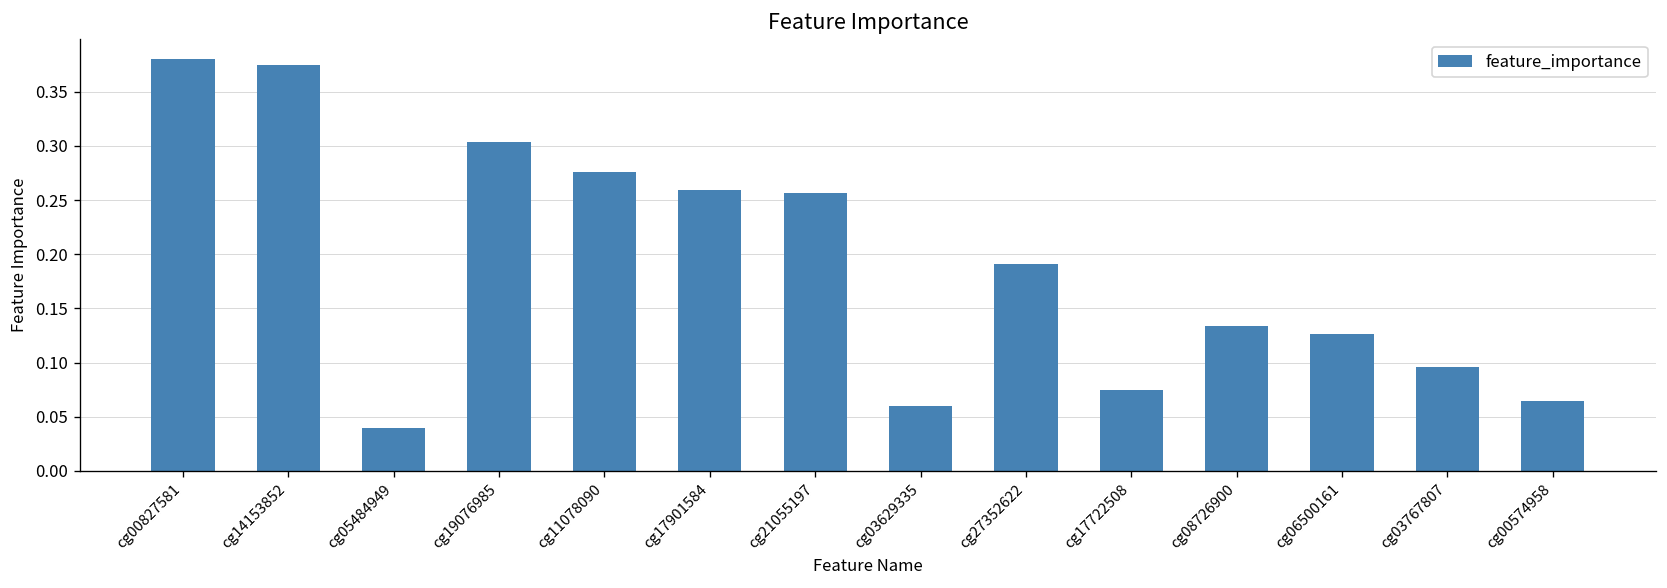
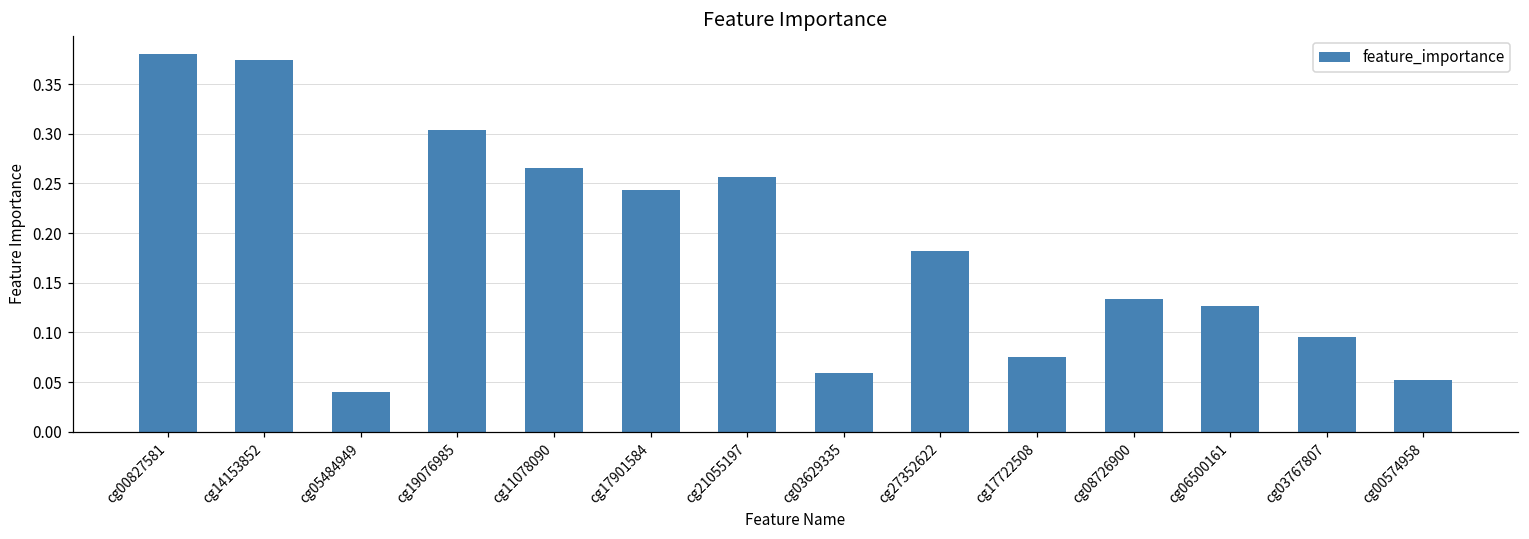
cg11078090: 0.28 -> 0.27
cg17901584: 0.26 -> 0.24
cg27352622: 0.19 -> 0.18
cg00574958: 0.06 -> 0.05
